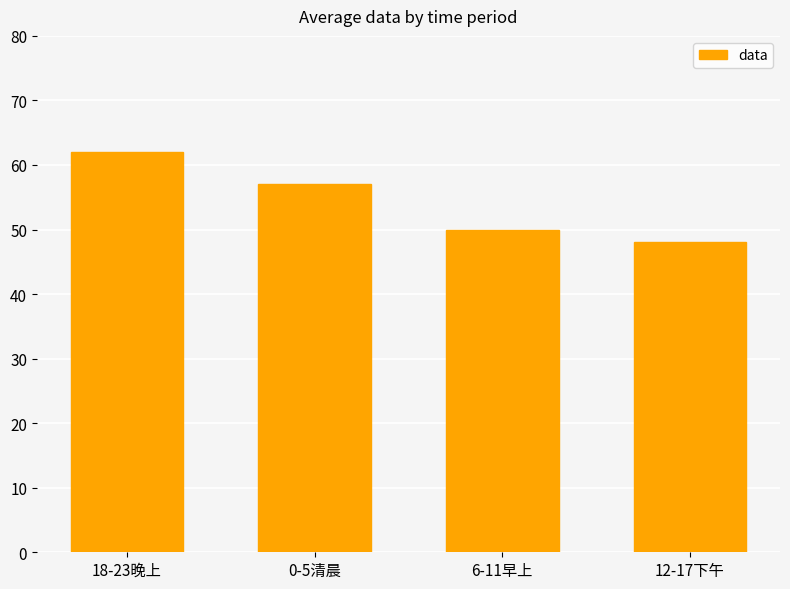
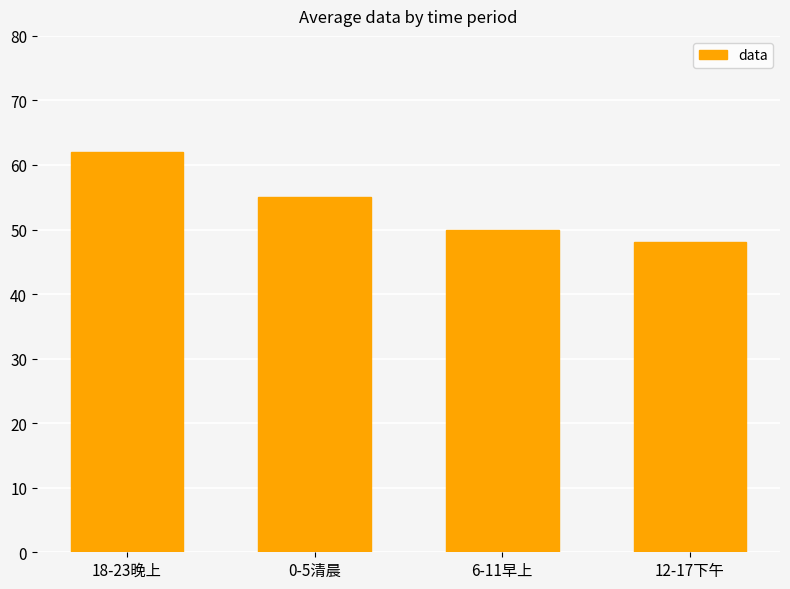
0-5清晨: 57 -> 55
